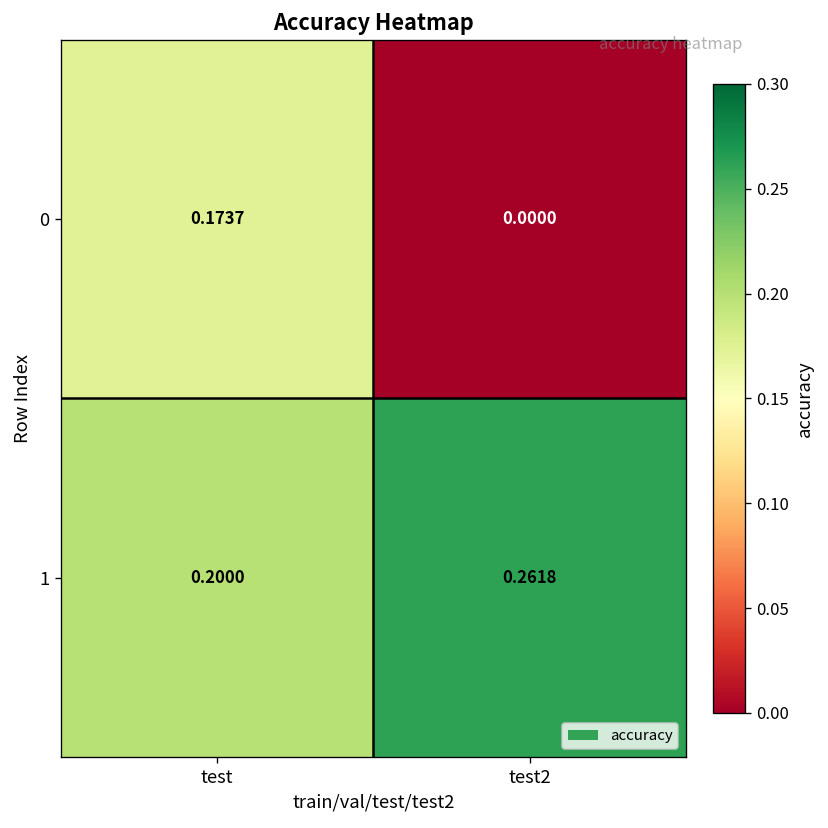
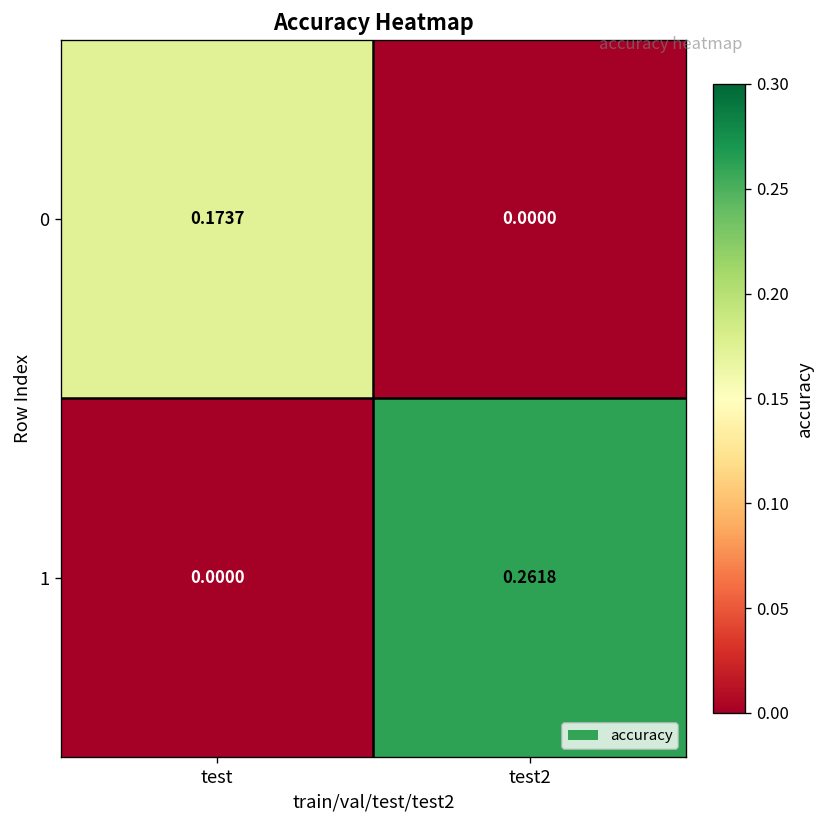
1, test: 0.2000 -> 0.0000
